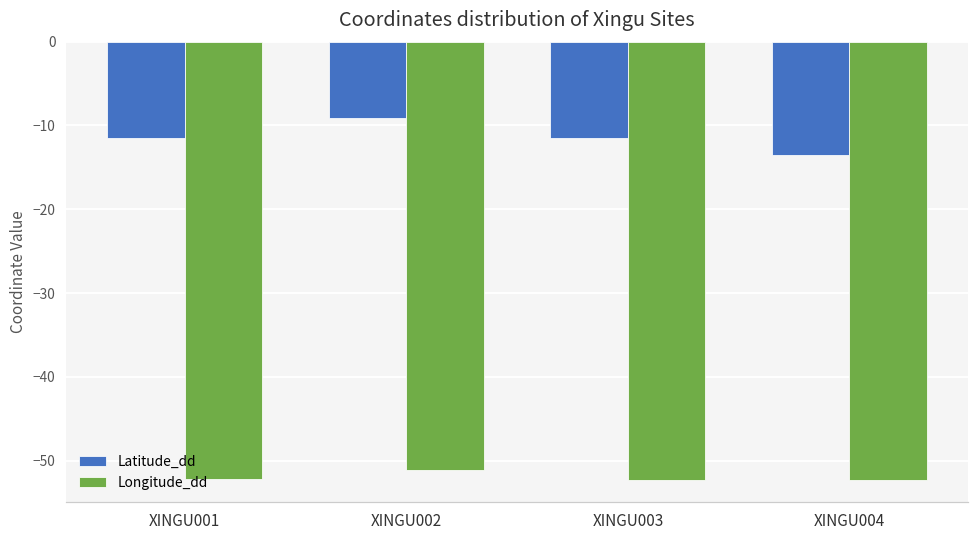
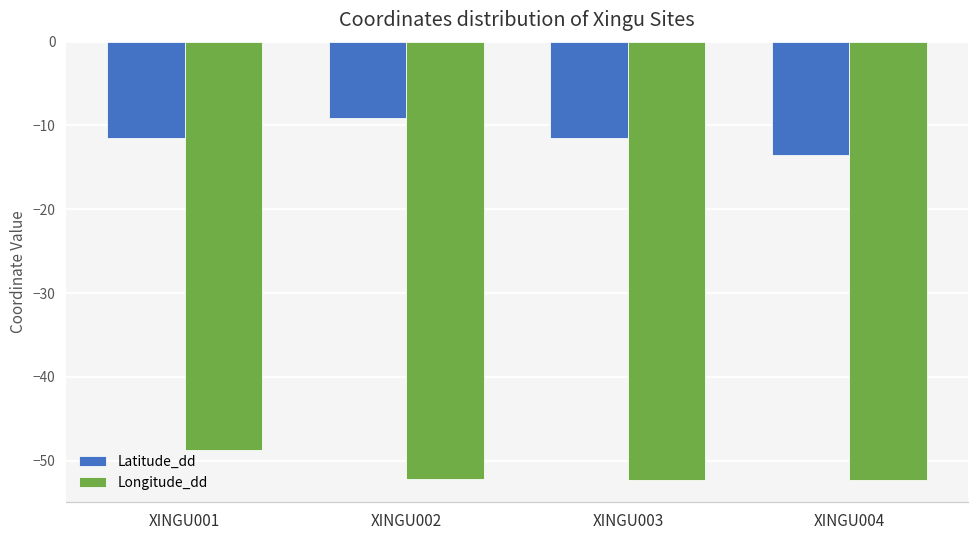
Longitude_dd, XINGU001: -52 -> -49
Longitude_dd, XINGU002: -51 -> -52
